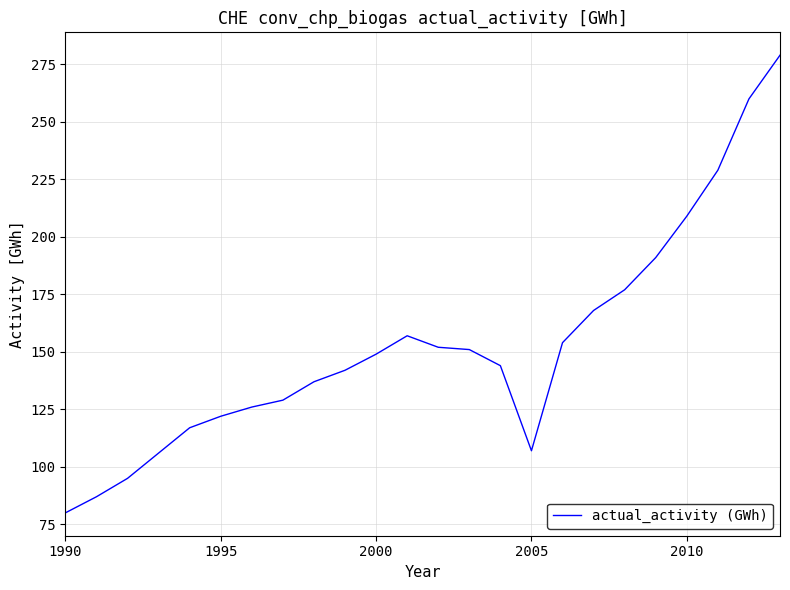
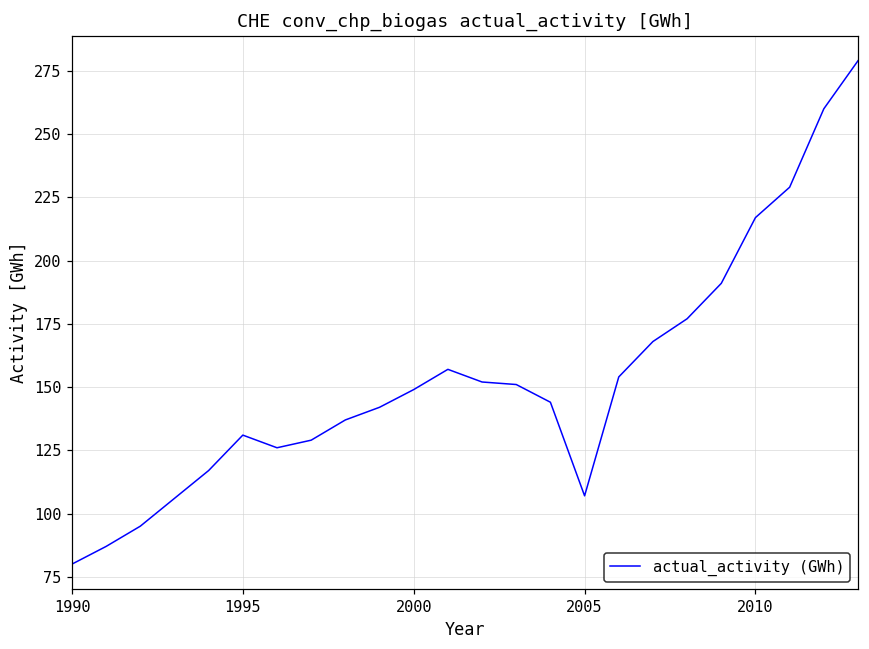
1995: 122 -> 131
2010: 209 -> 217
